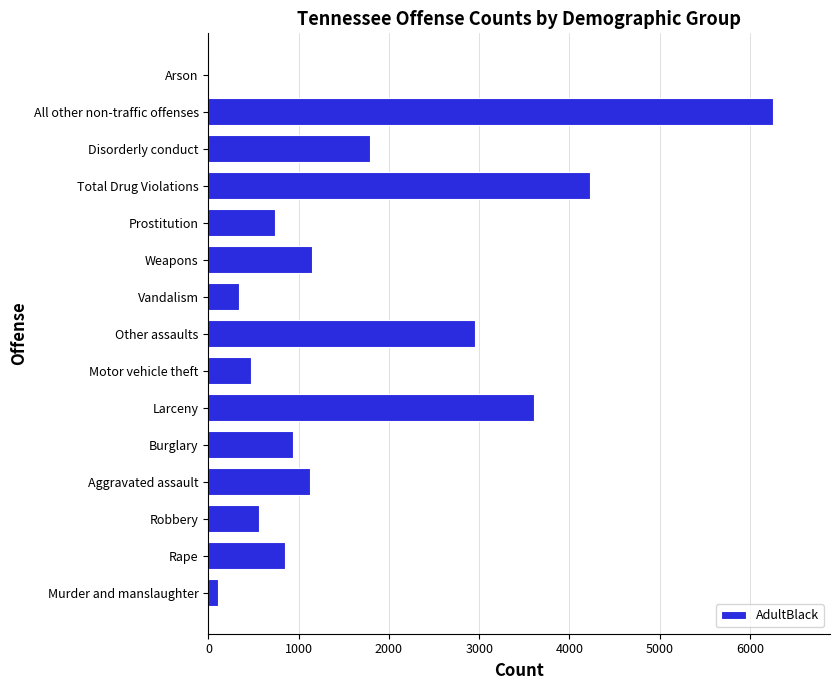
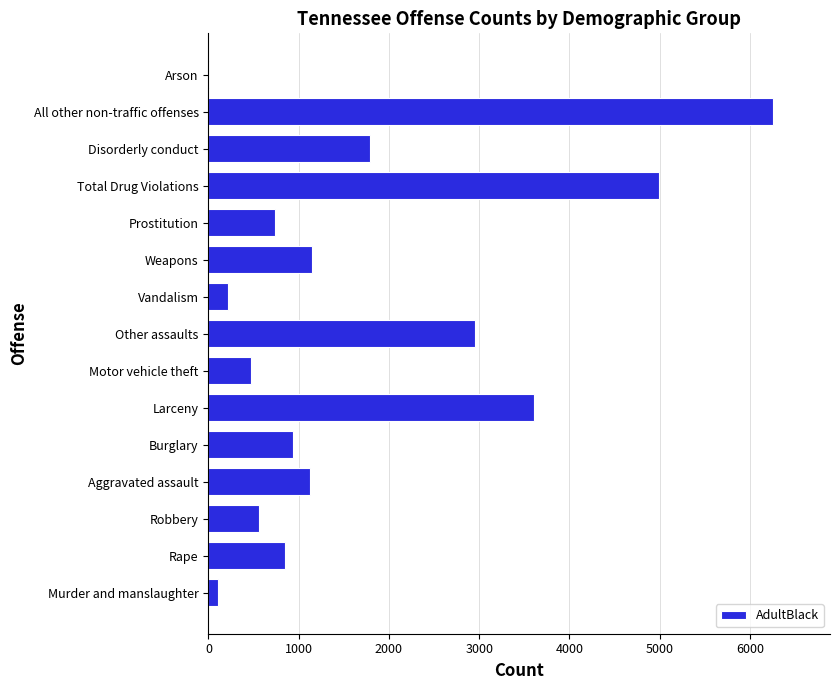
Total Drug Violations: 4200 -> 5000
Vandalism: 300 -> 200
